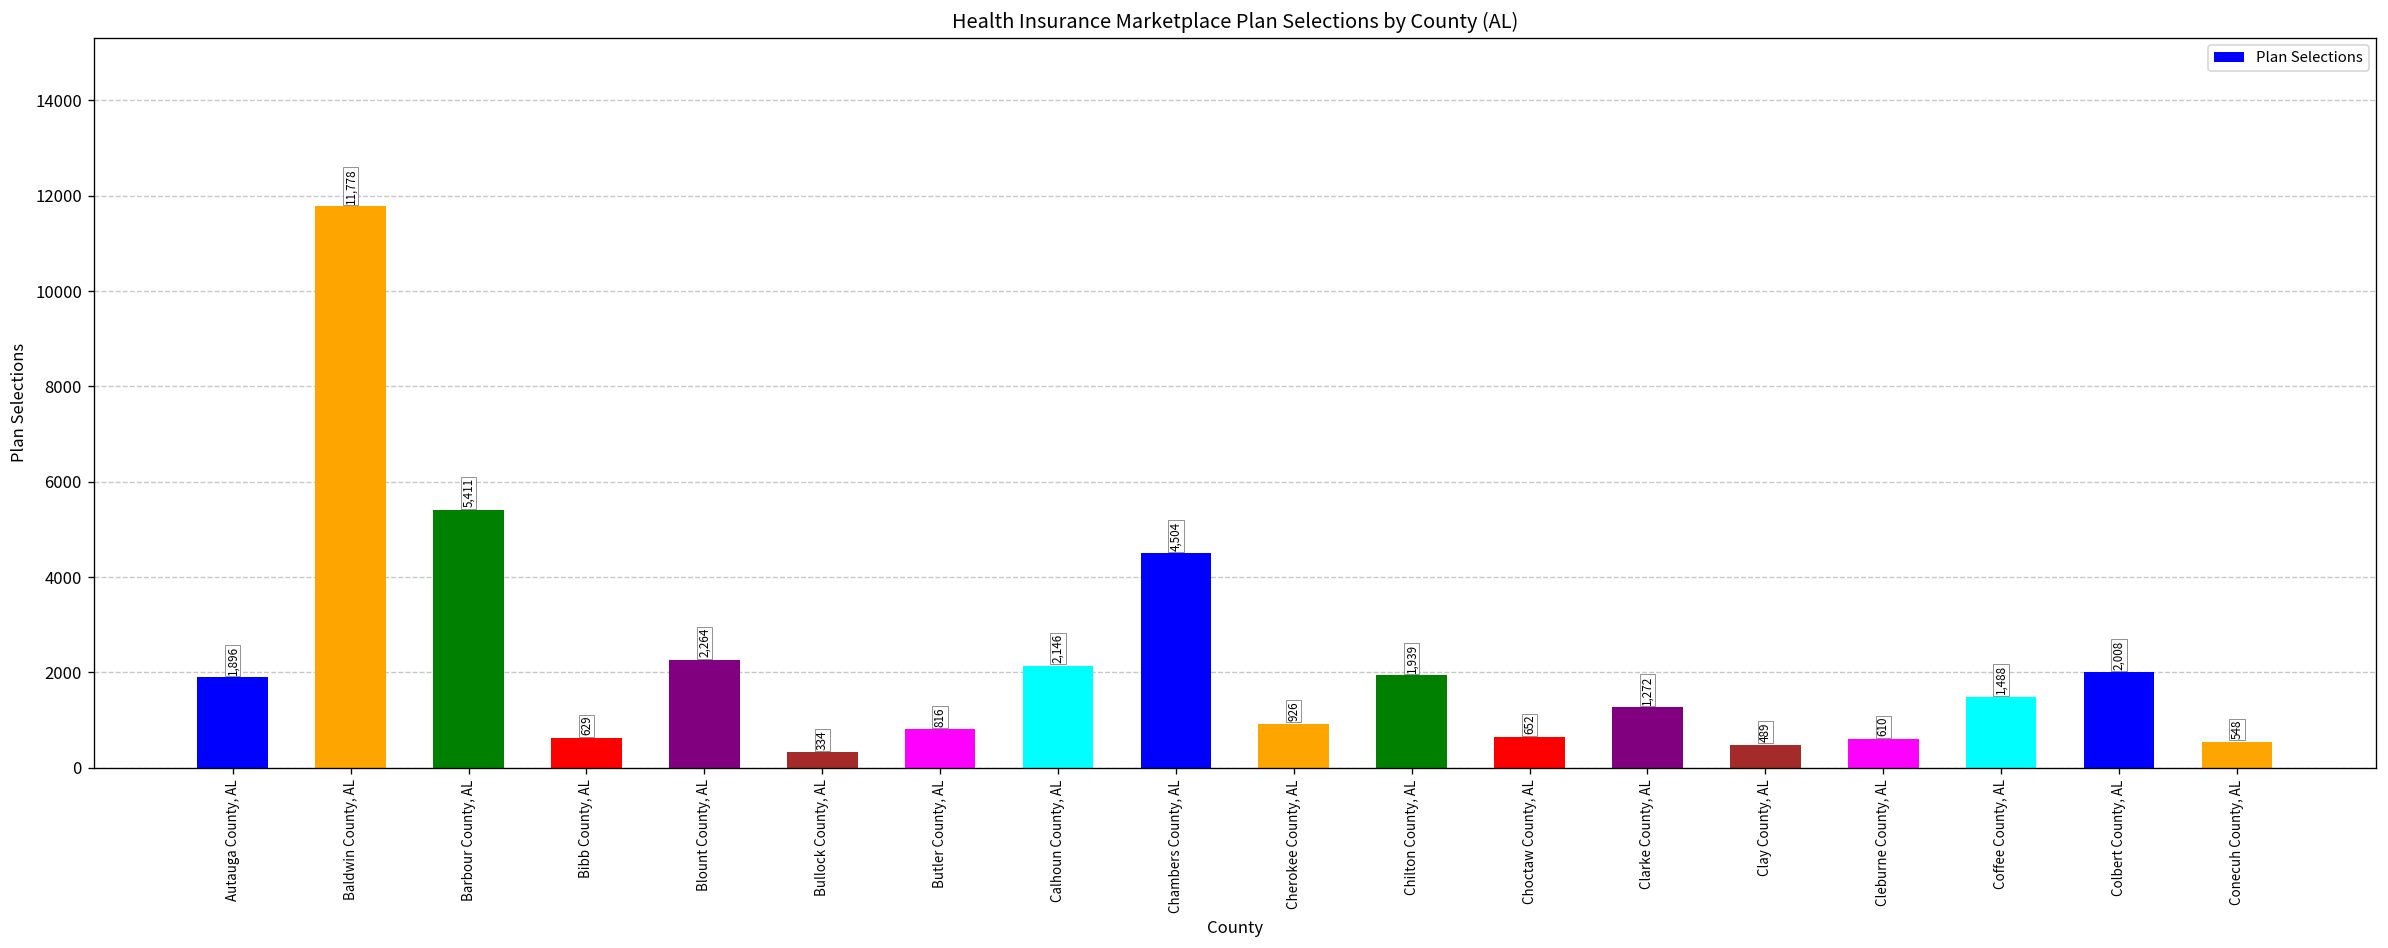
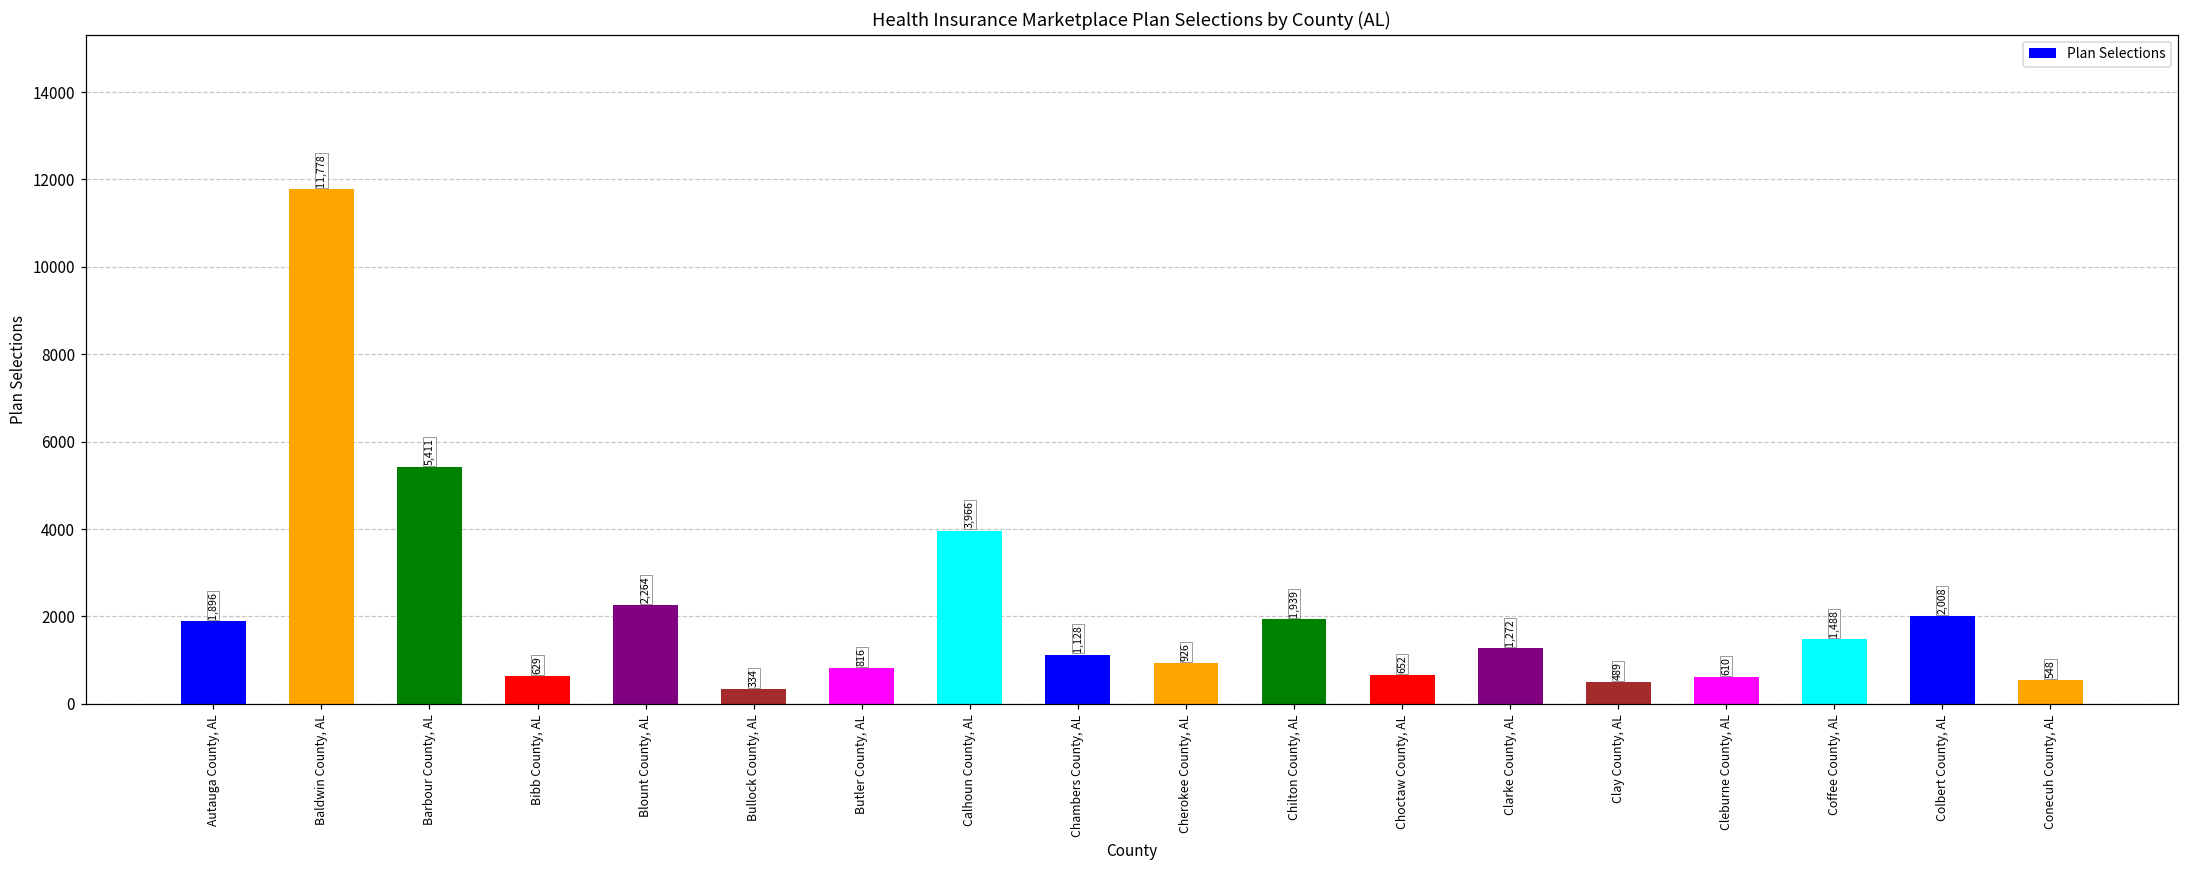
Calhoun County, AL: 2,146 -> 3,966
Chambers County, AL: 4,504 -> 1,128
